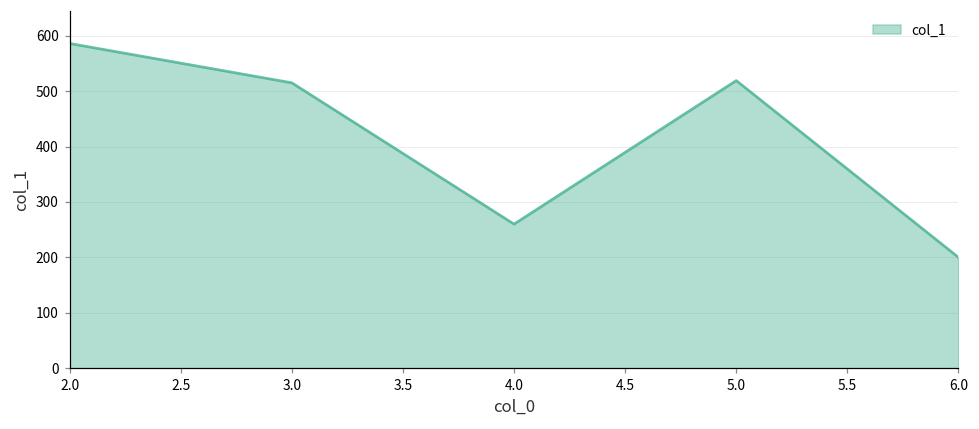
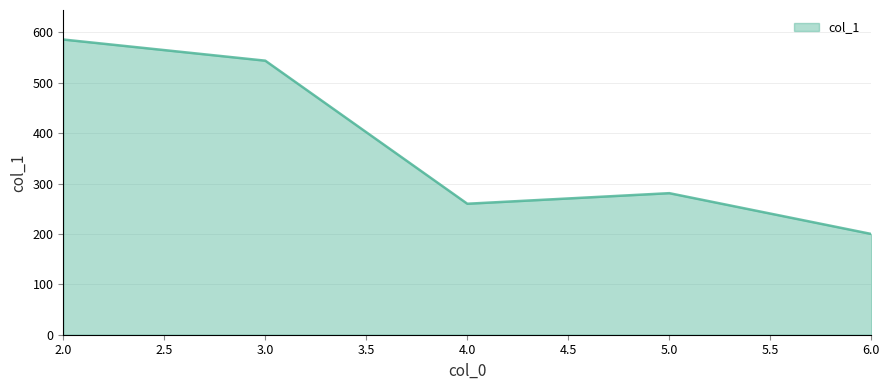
3.0: 520 -> 540
5.0: 520 -> 280
